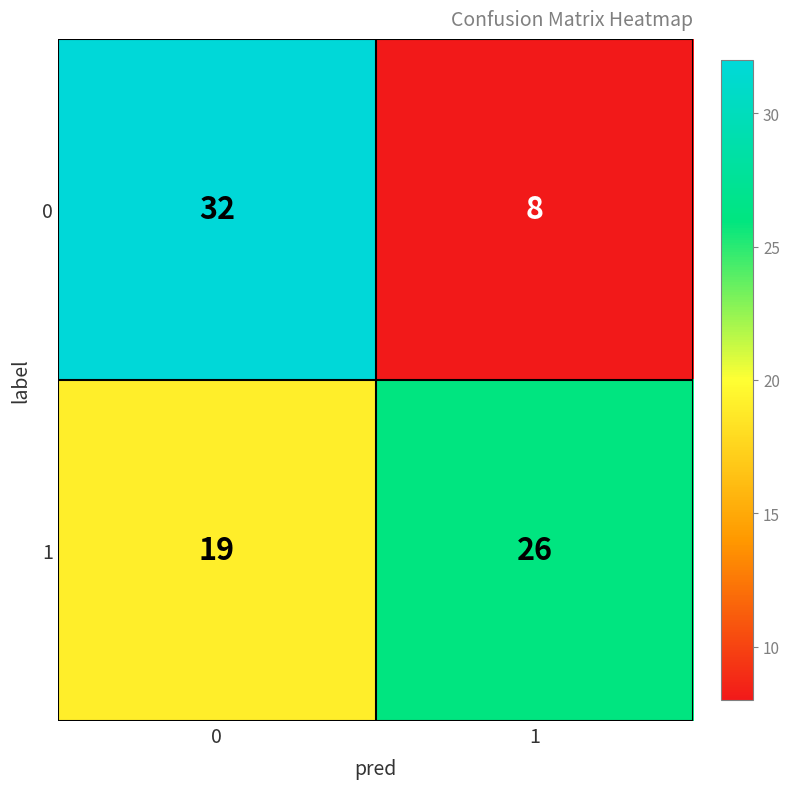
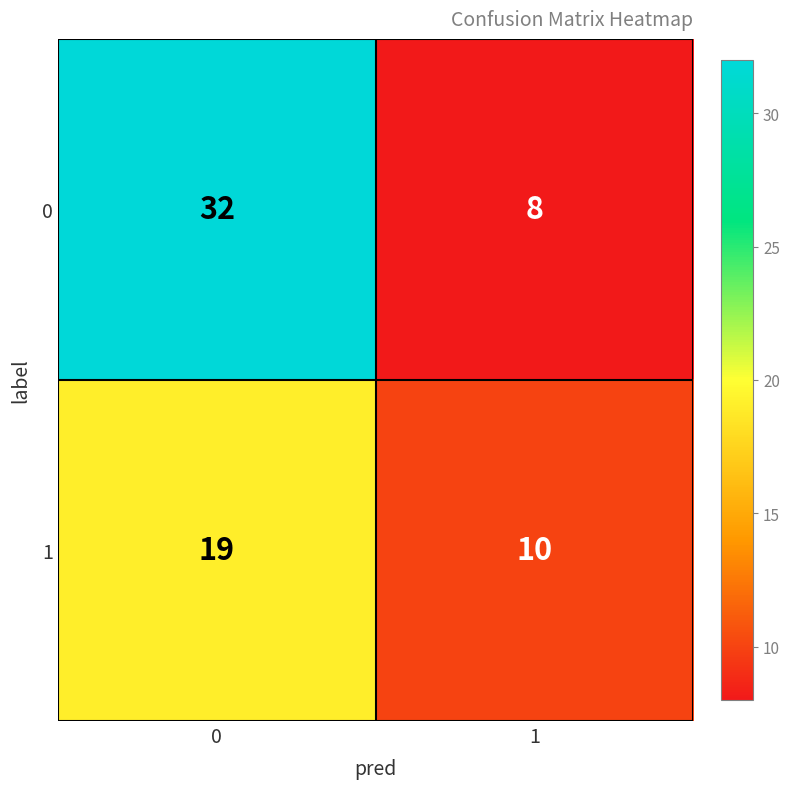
1, 1: 26 -> 10
